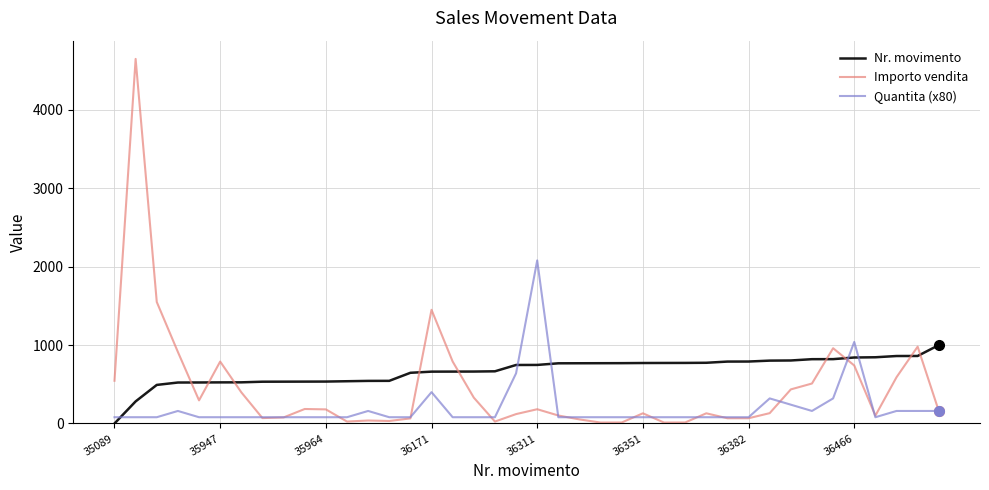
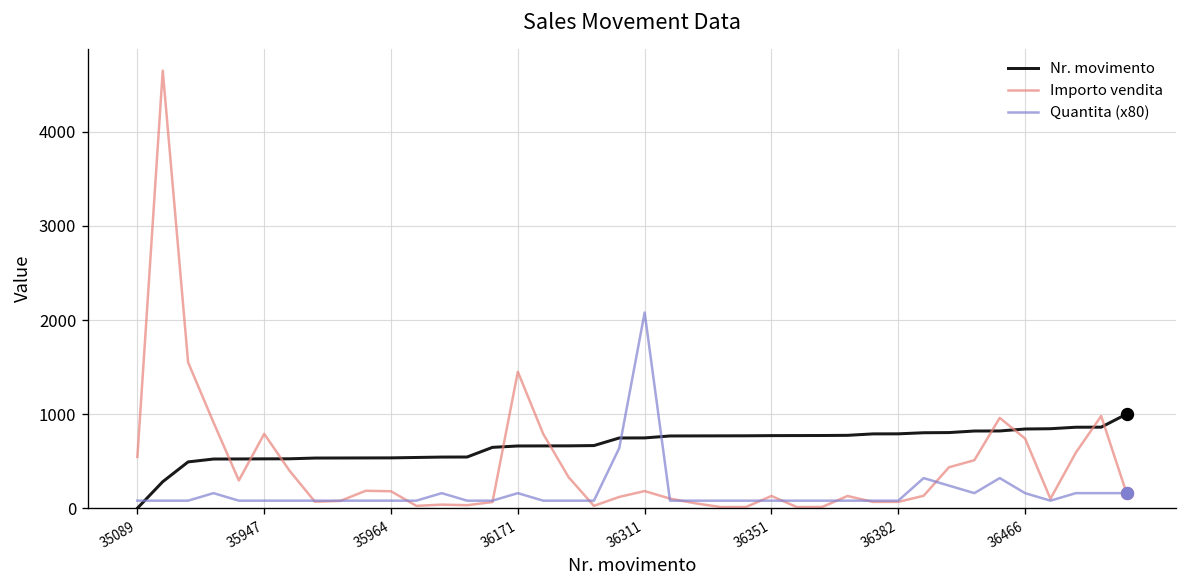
Quantita (x80), 36171: 400 -> 200
Quantita (x80), 36466: 1000 -> 200
